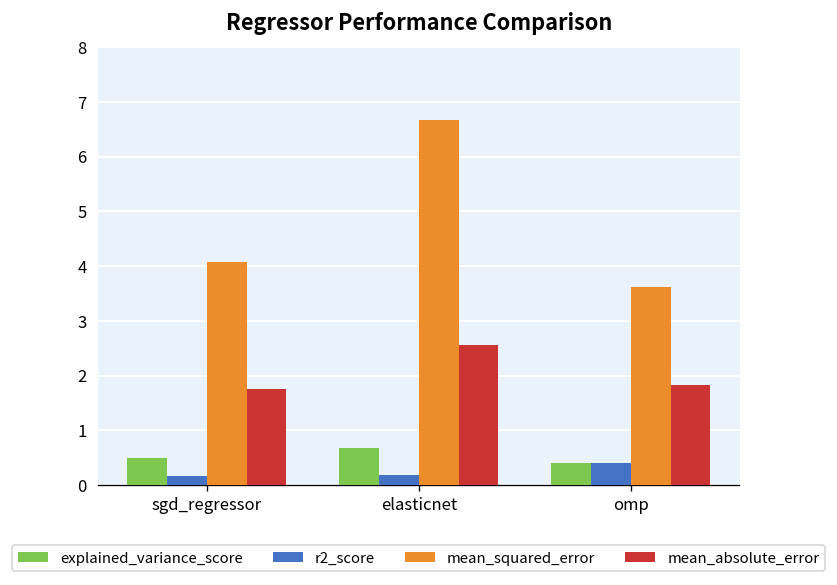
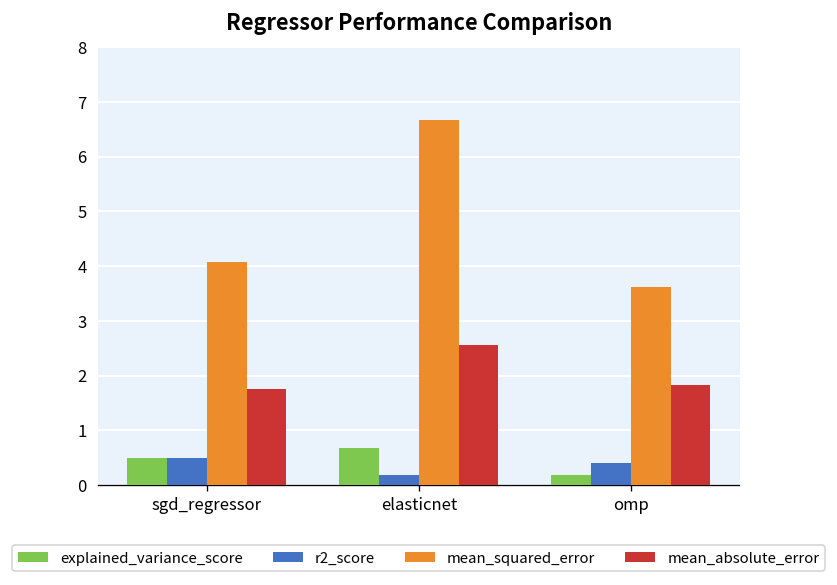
r2_score, sgd_regressor: 0.2 -> 0.5
explained_variance_score, omp: 0.4 -> 0.2
